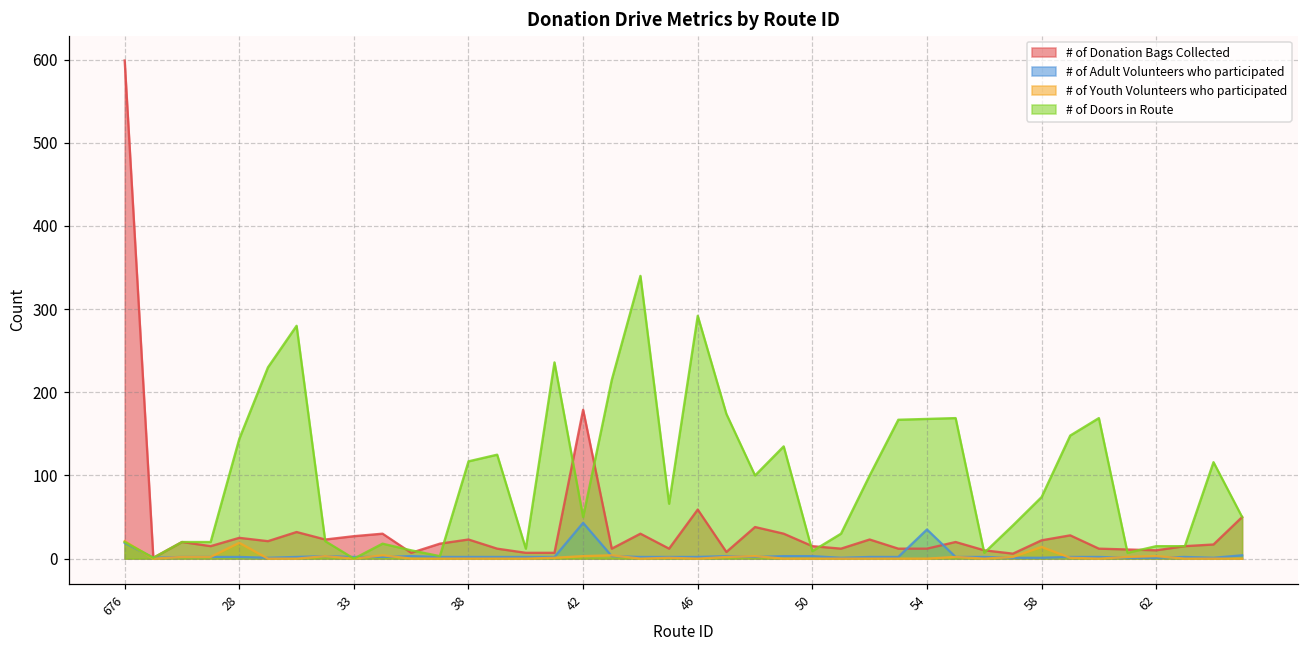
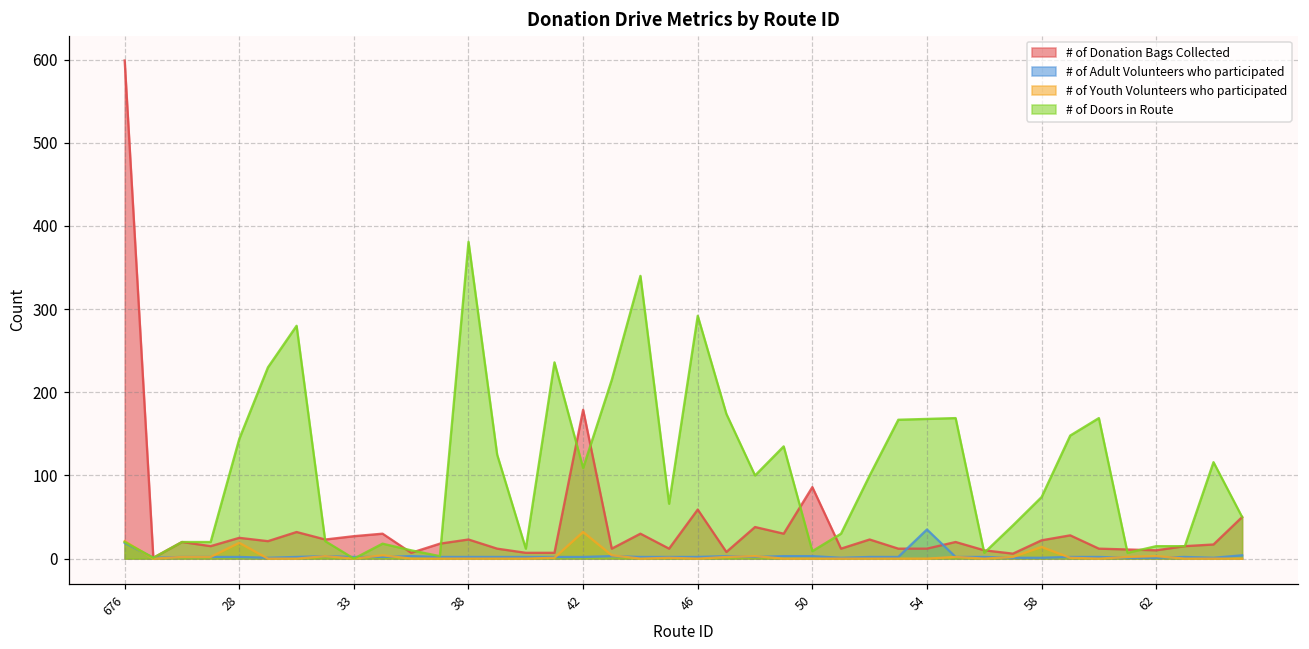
# of Doors in Route, 38: 120 -> 380
# of Adult Volunteers who participated, 42: 40 -> 0
# of Youth Volunteers who participated, 42: 0 -> 30
# of Doors in Route, 42: 50 -> 110
# of Donation Bags Collected, 50: 20 -> 90
